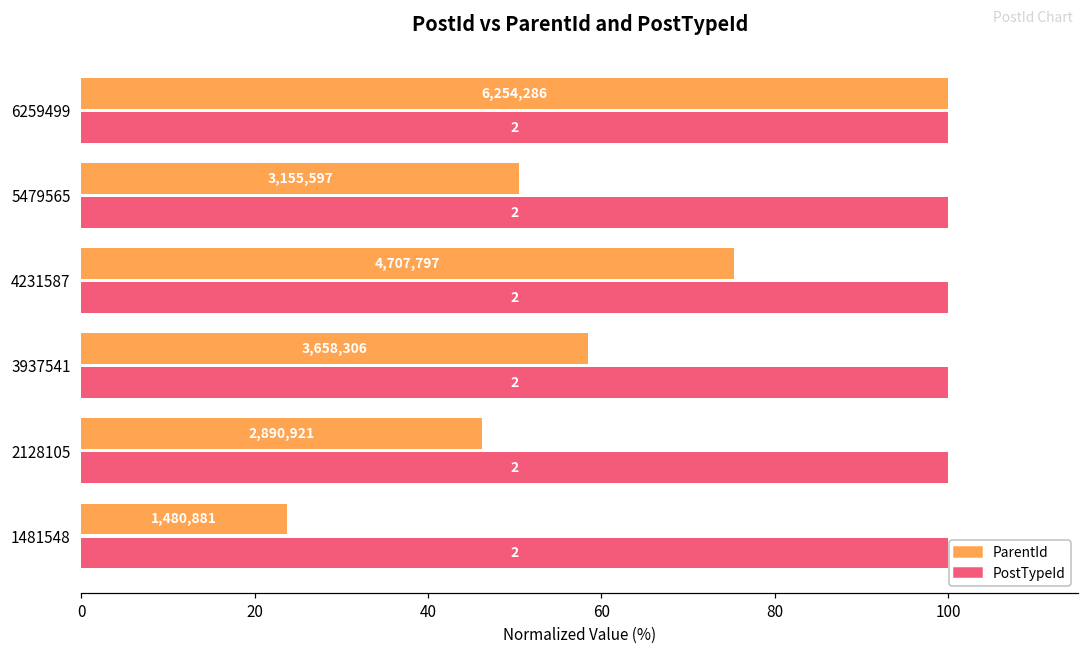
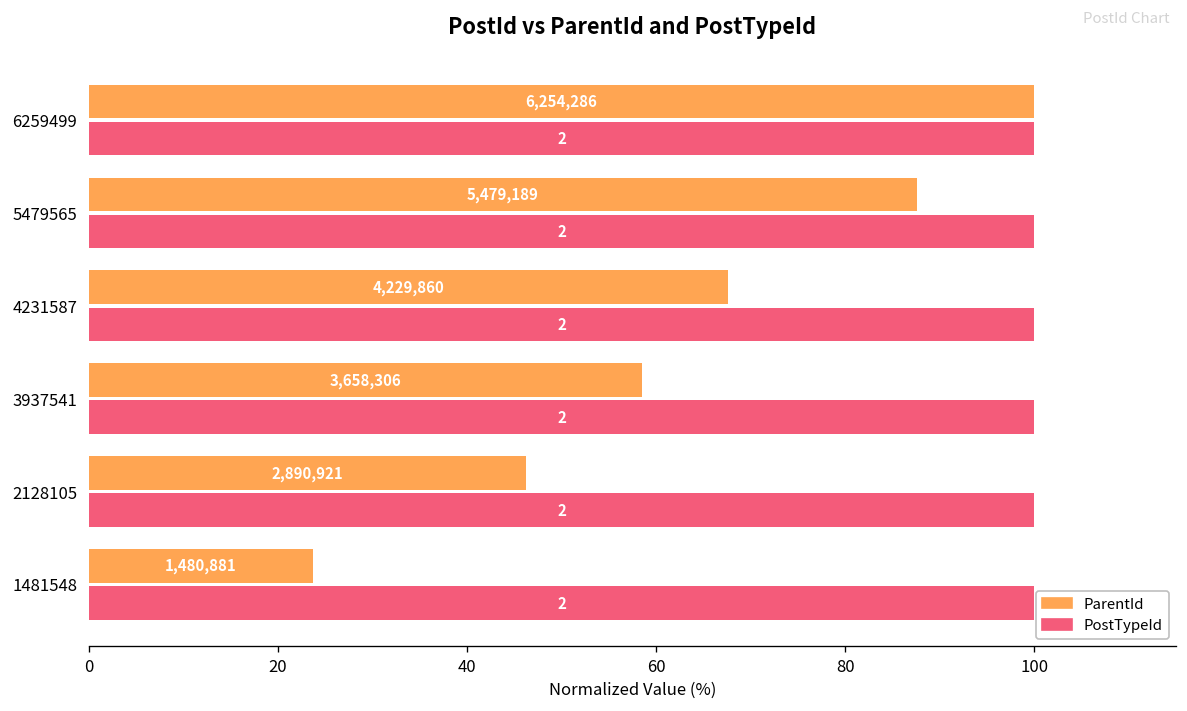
ParentId, 5479565: 3,155,597 -> 5,479,189
ParentId, 4231587: 4,707,797 -> 4,229,860
